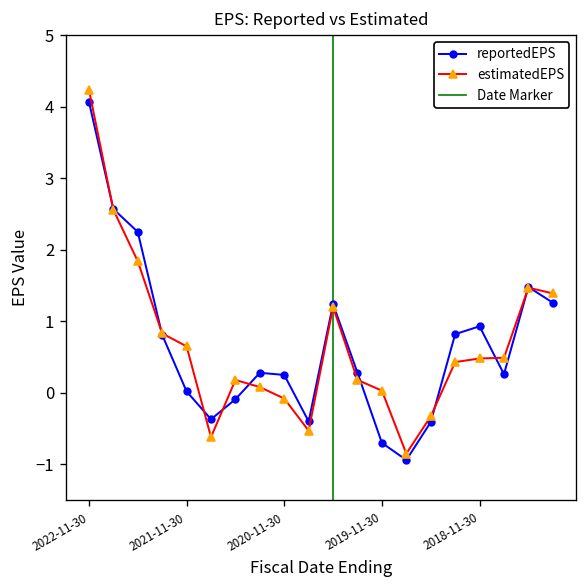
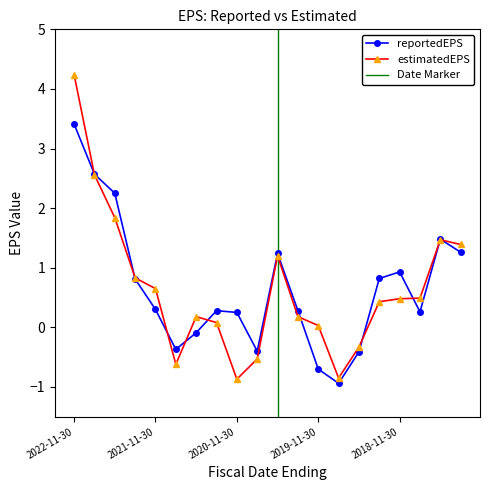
reportedEPS, 2022-11-30: 4.1 -> 3.4
reportedEPS, 2021-11-30: 0.0 -> 0.3
estimatedEPS, 2020-11-30: -0.1 -> -0.9
